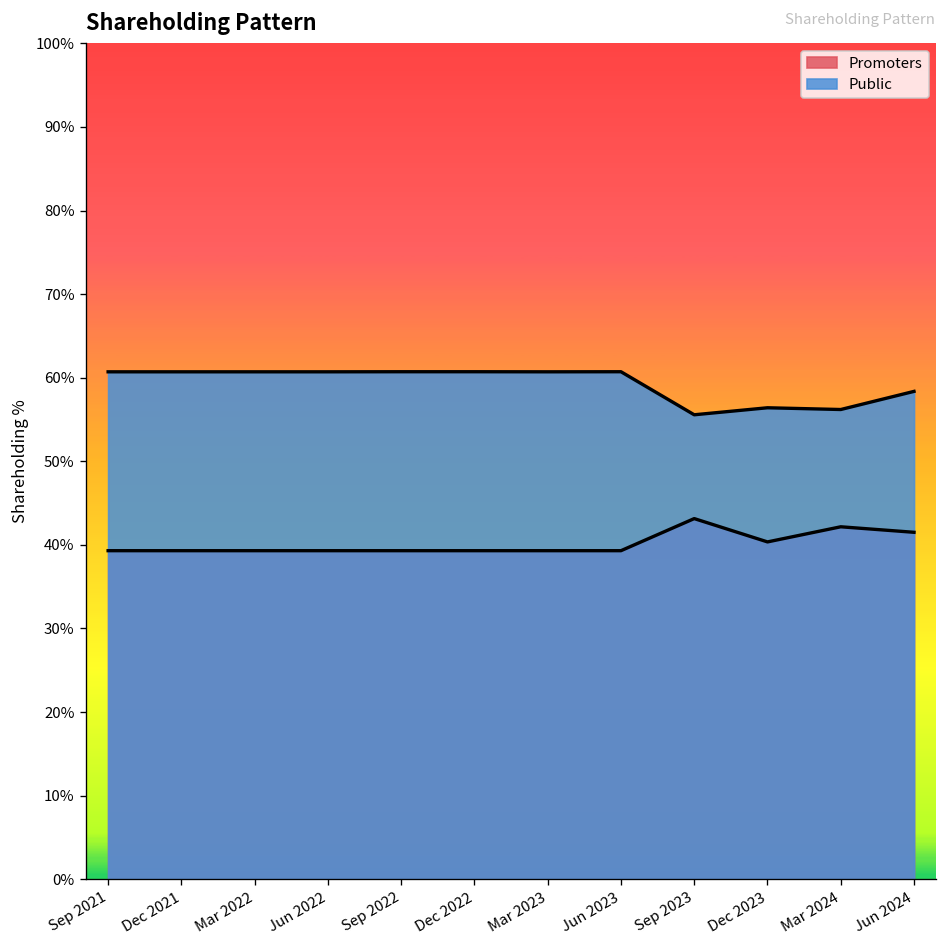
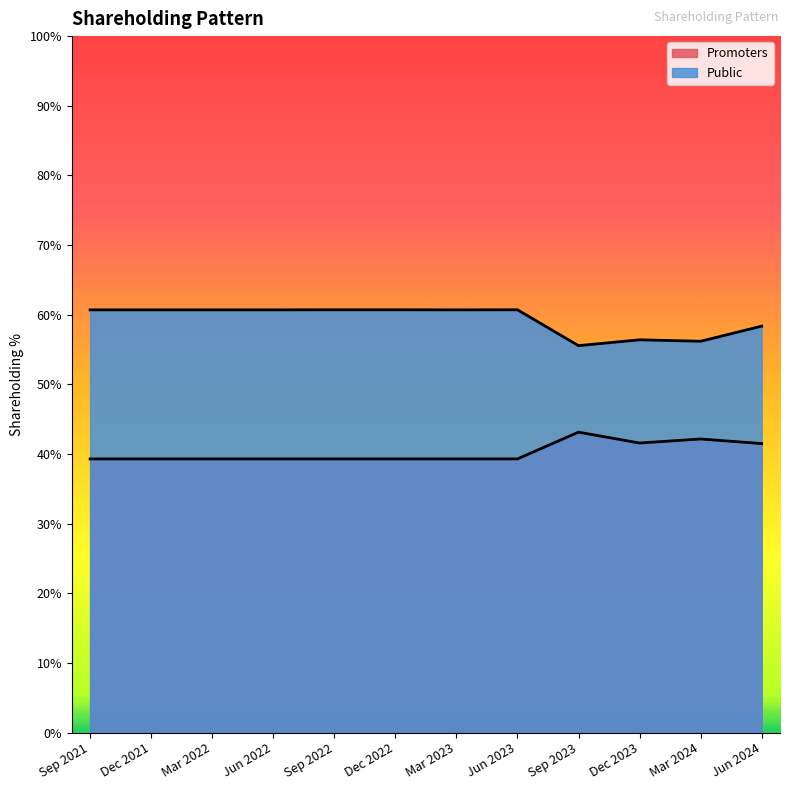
Promoters, Dec 2023: 40% -> 42%
